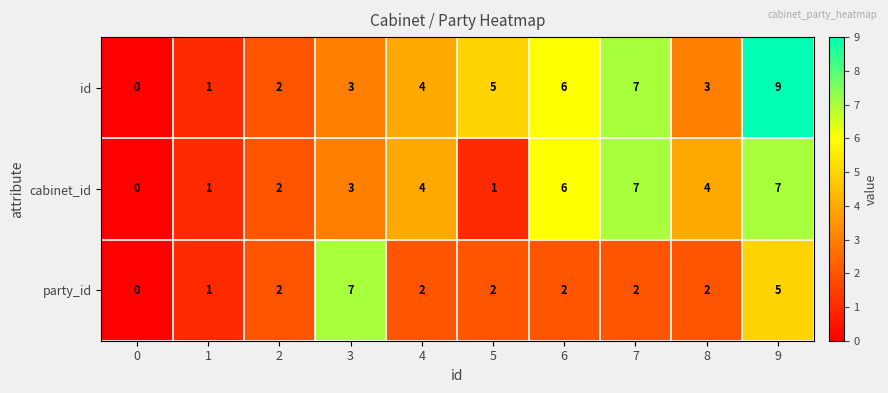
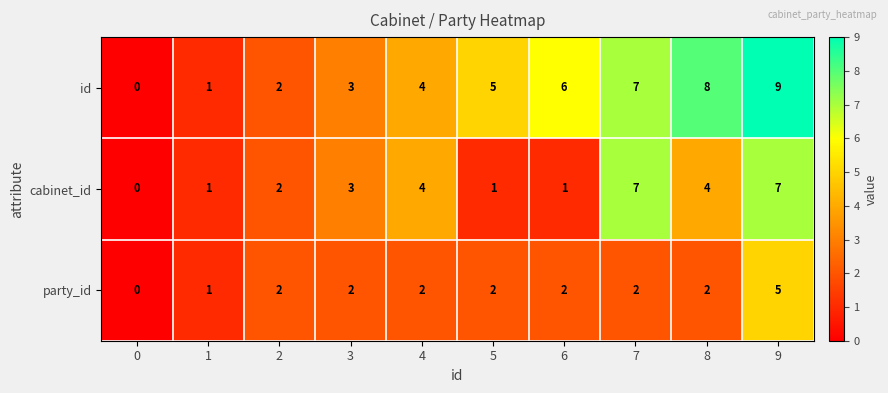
id, 8: 3 -> 8
cabinet_id, 6: 6 -> 1
party_id, 3: 7 -> 2
